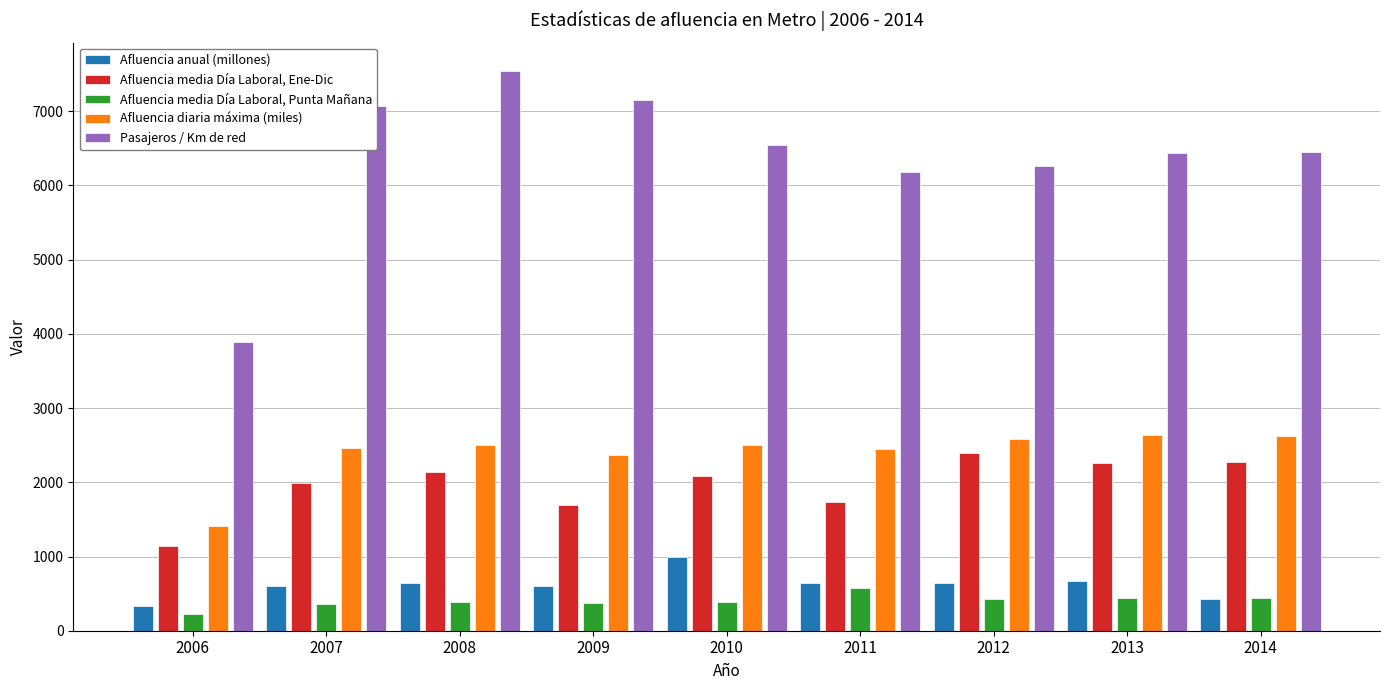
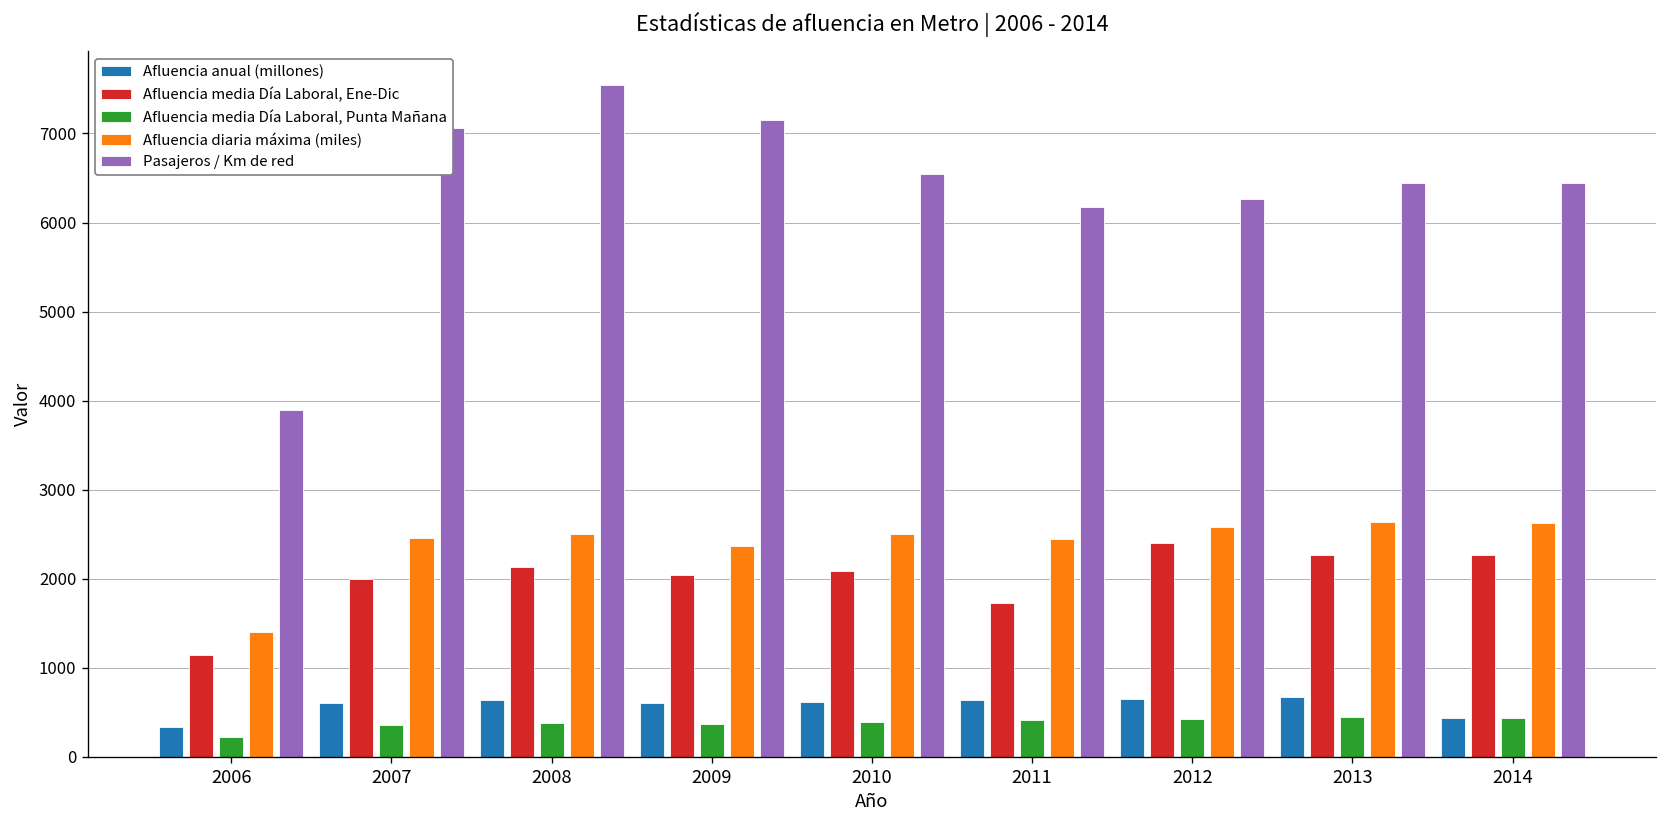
Afluencia media Día Laboral, Ene-Dic, 2009: 1700 -> 2000
Afluencia anual (millones), 2010: 1000 -> 600
Afluencia media Día Laboral, Punta Mañana, 2011: 600 -> 400
